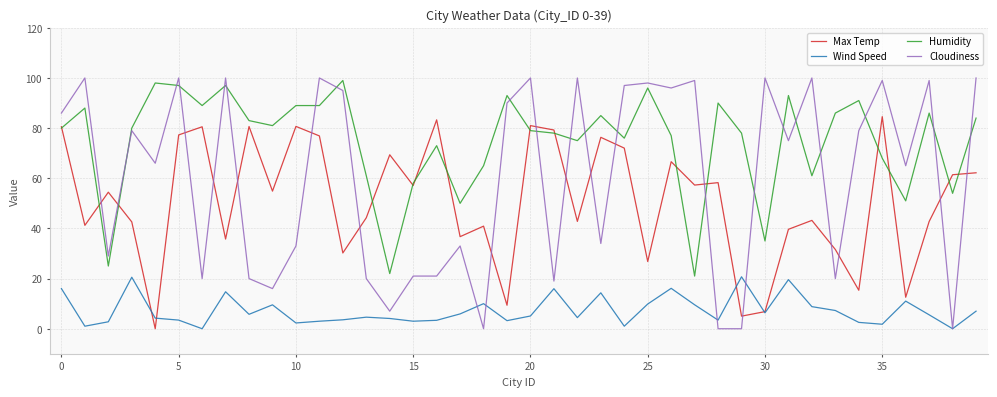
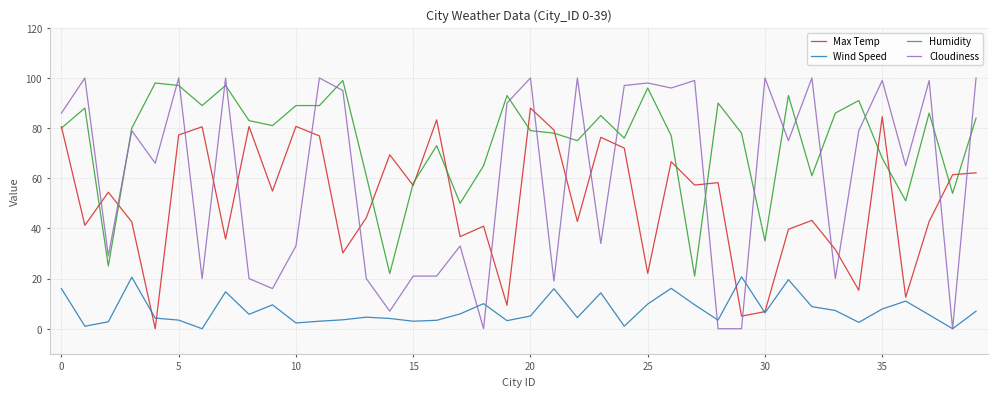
Max Temp, 20: 81 -> 88
Max Temp, 25: 27 -> 22
Wind Speed, 35: 2 -> 8
